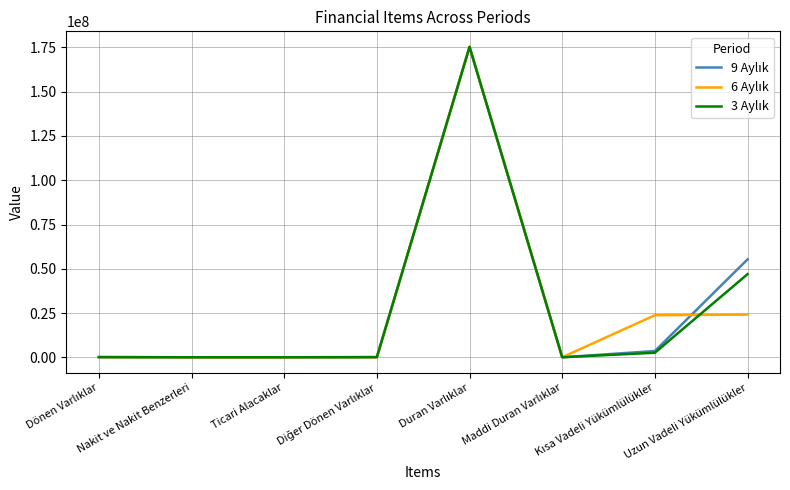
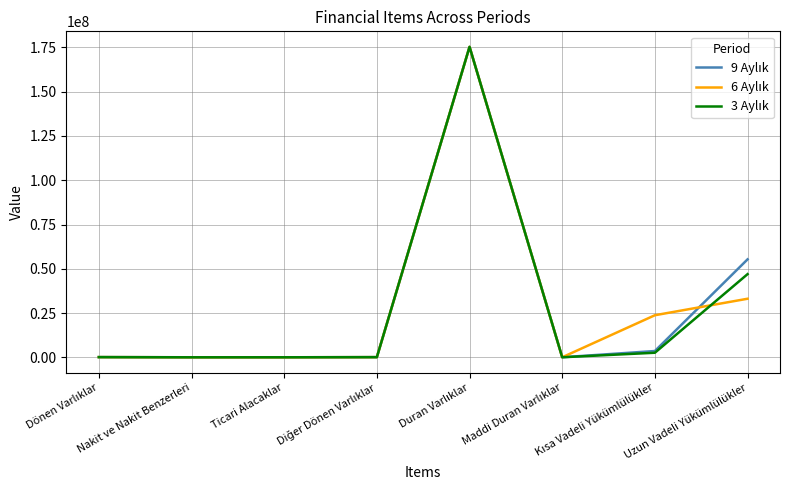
6 Aylık, Uzun Vadeli Yükümlülükler: 24000000 -> 33000000
